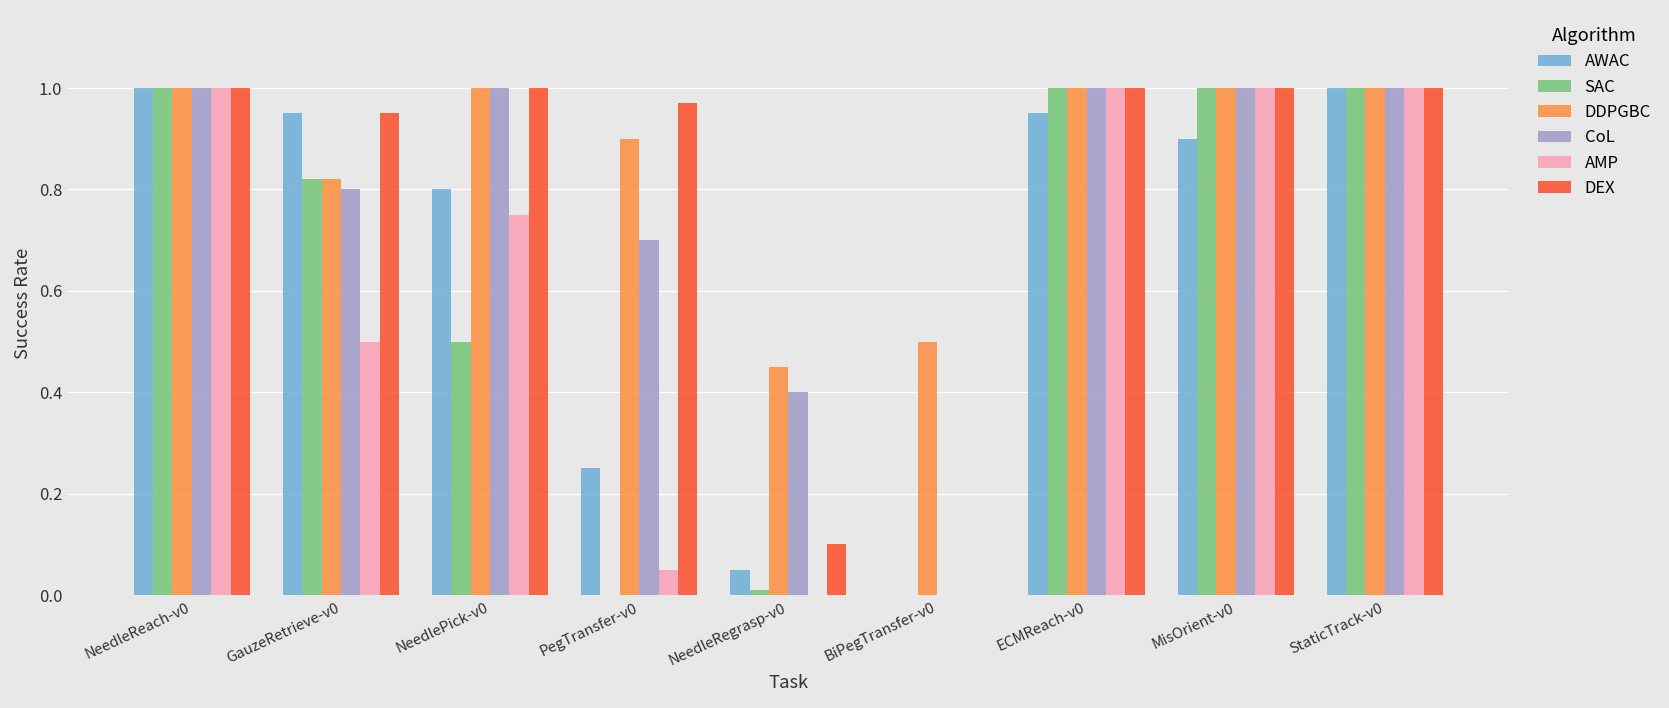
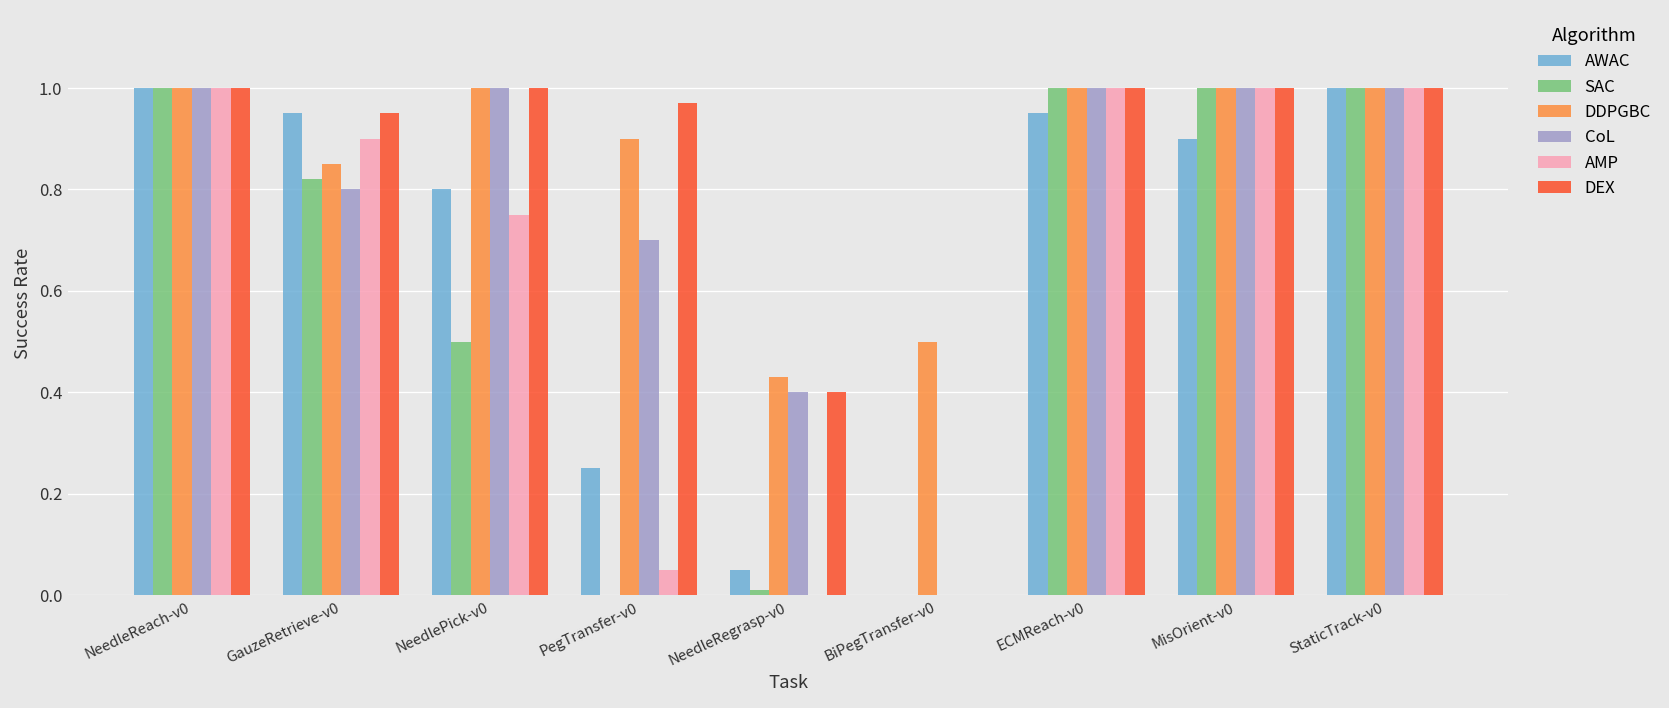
DDPGBC, GauzeRetrieve-v0: 0.82 -> 0.85
AMP, GauzeRetrieve-v0: 0.5 -> 0.9
DDPGBC, NeedleRegrasp-v0: 0.45 -> 0.43
DEX, NeedleRegrasp-v0: 0.1 -> 0.4
